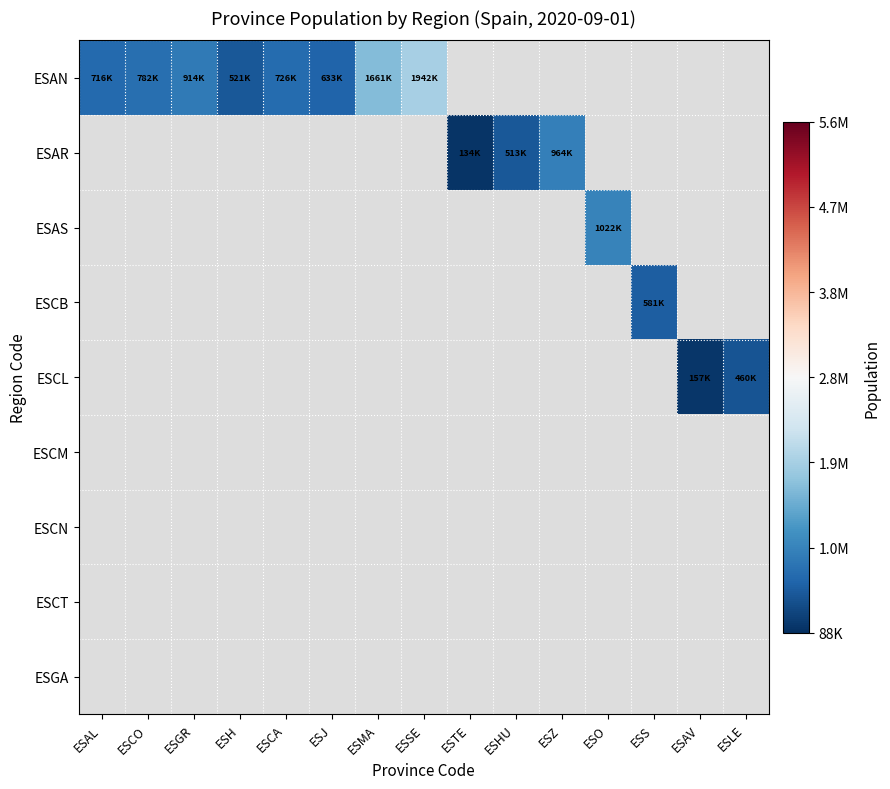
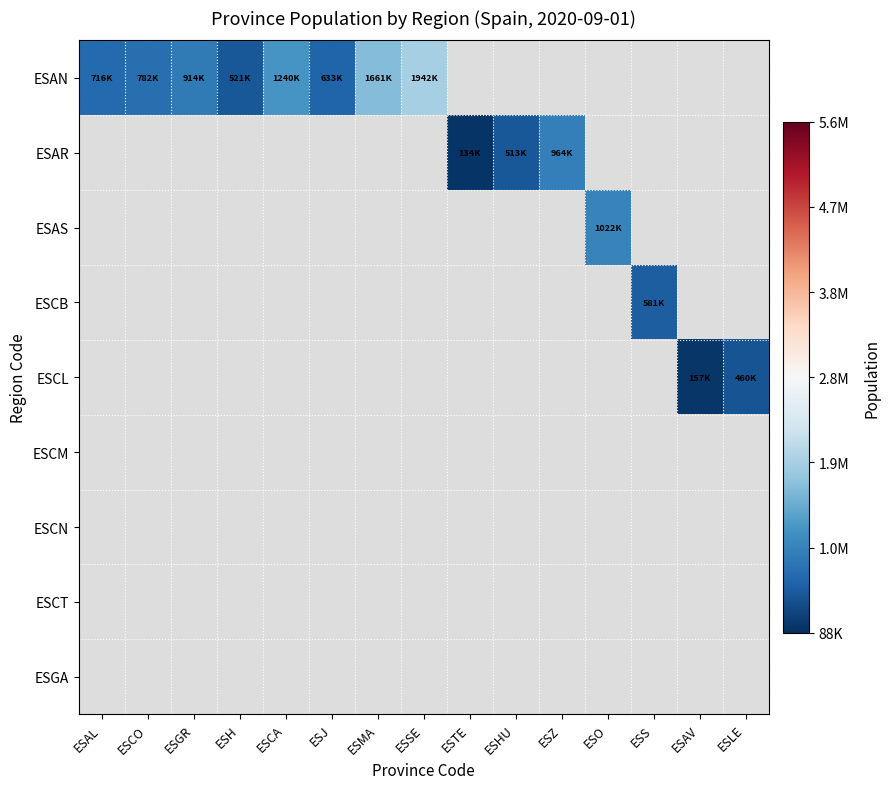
ESAN, ESCA: 726K -> 1240K
